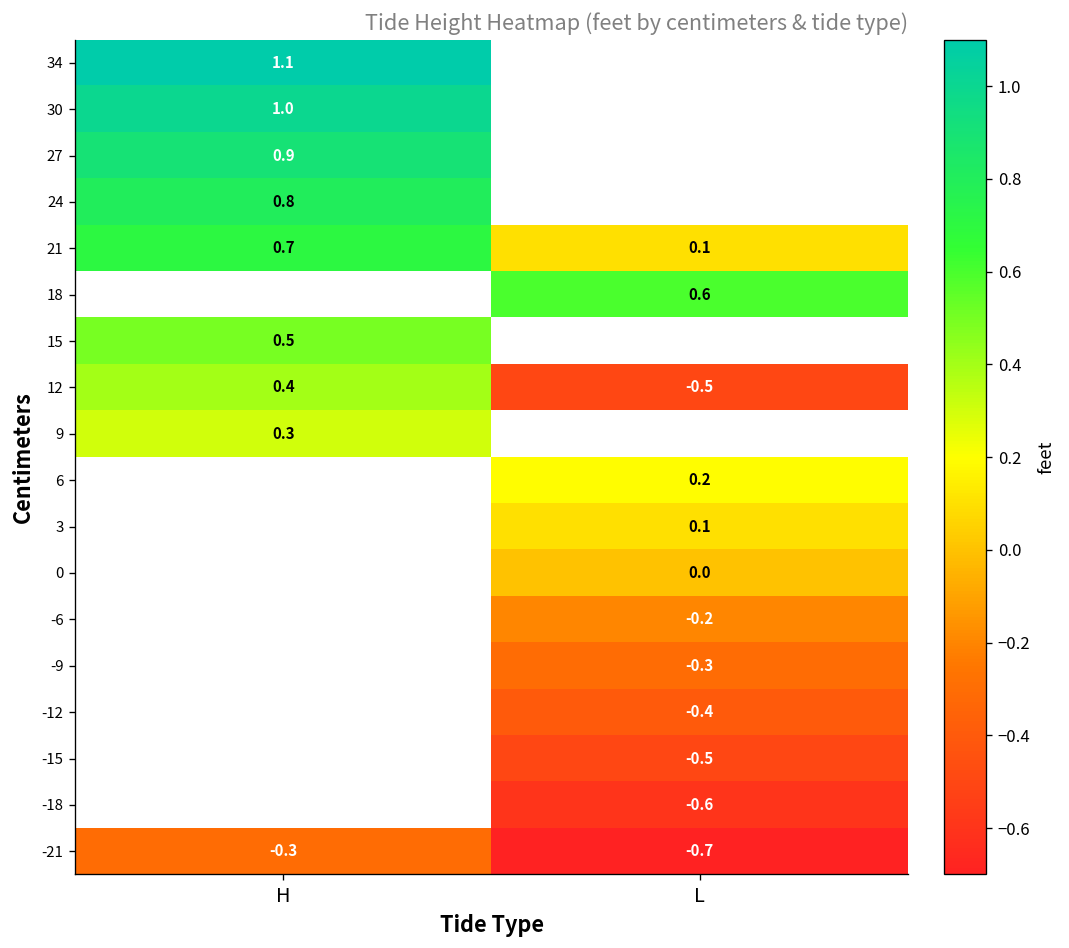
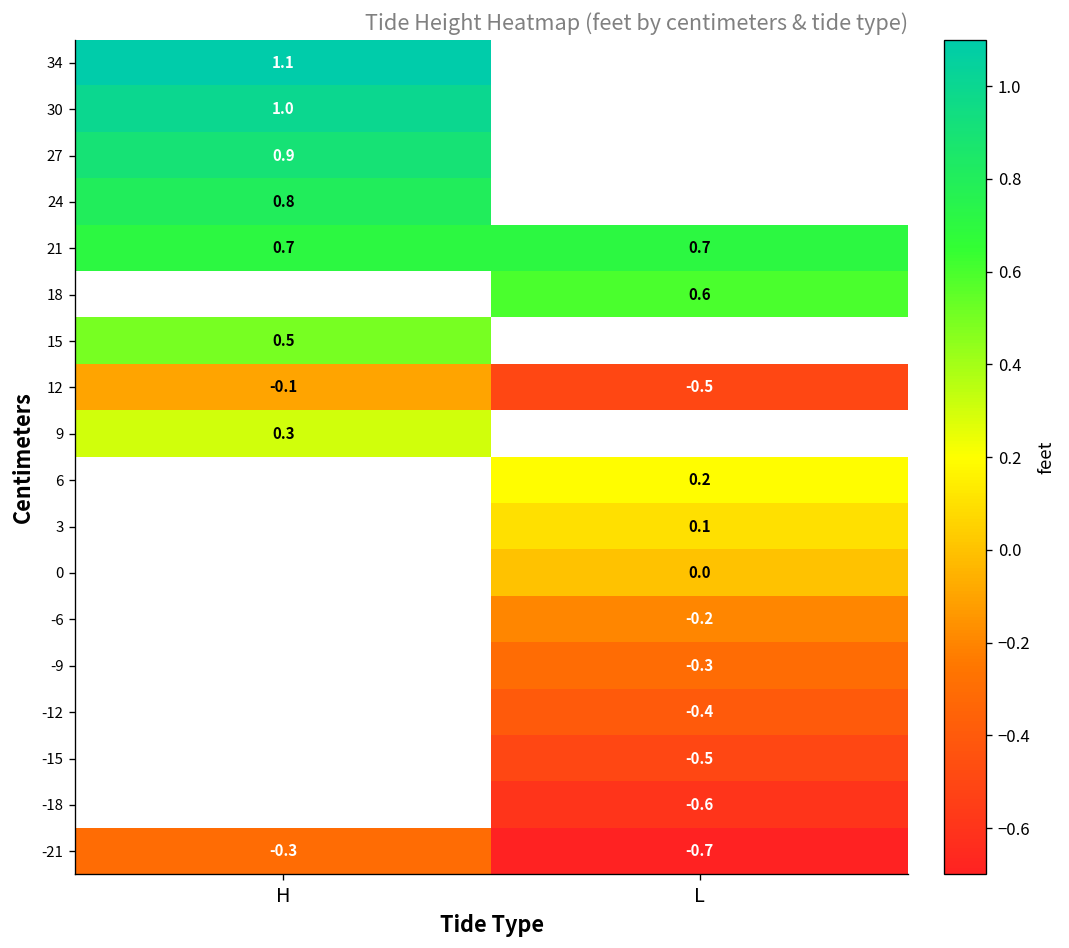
21, L: 0.1 -> 0.7
12, H: 0.4 -> -0.1
